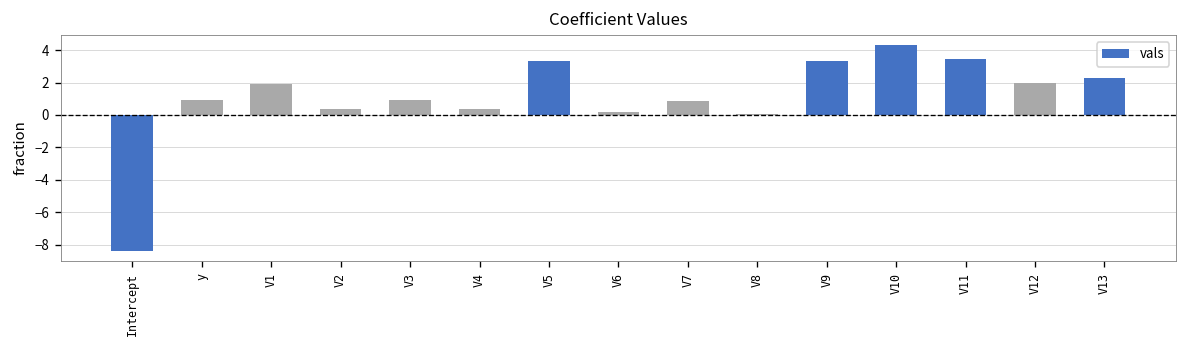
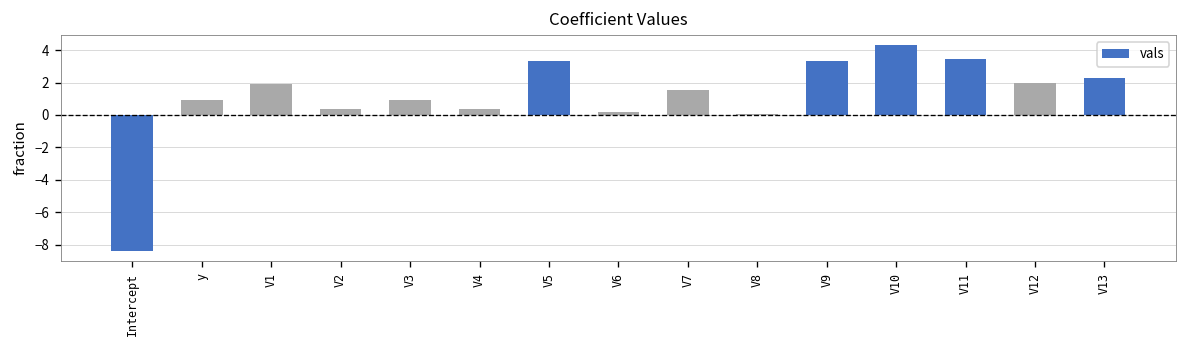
V7: 0.9 -> 1.5
